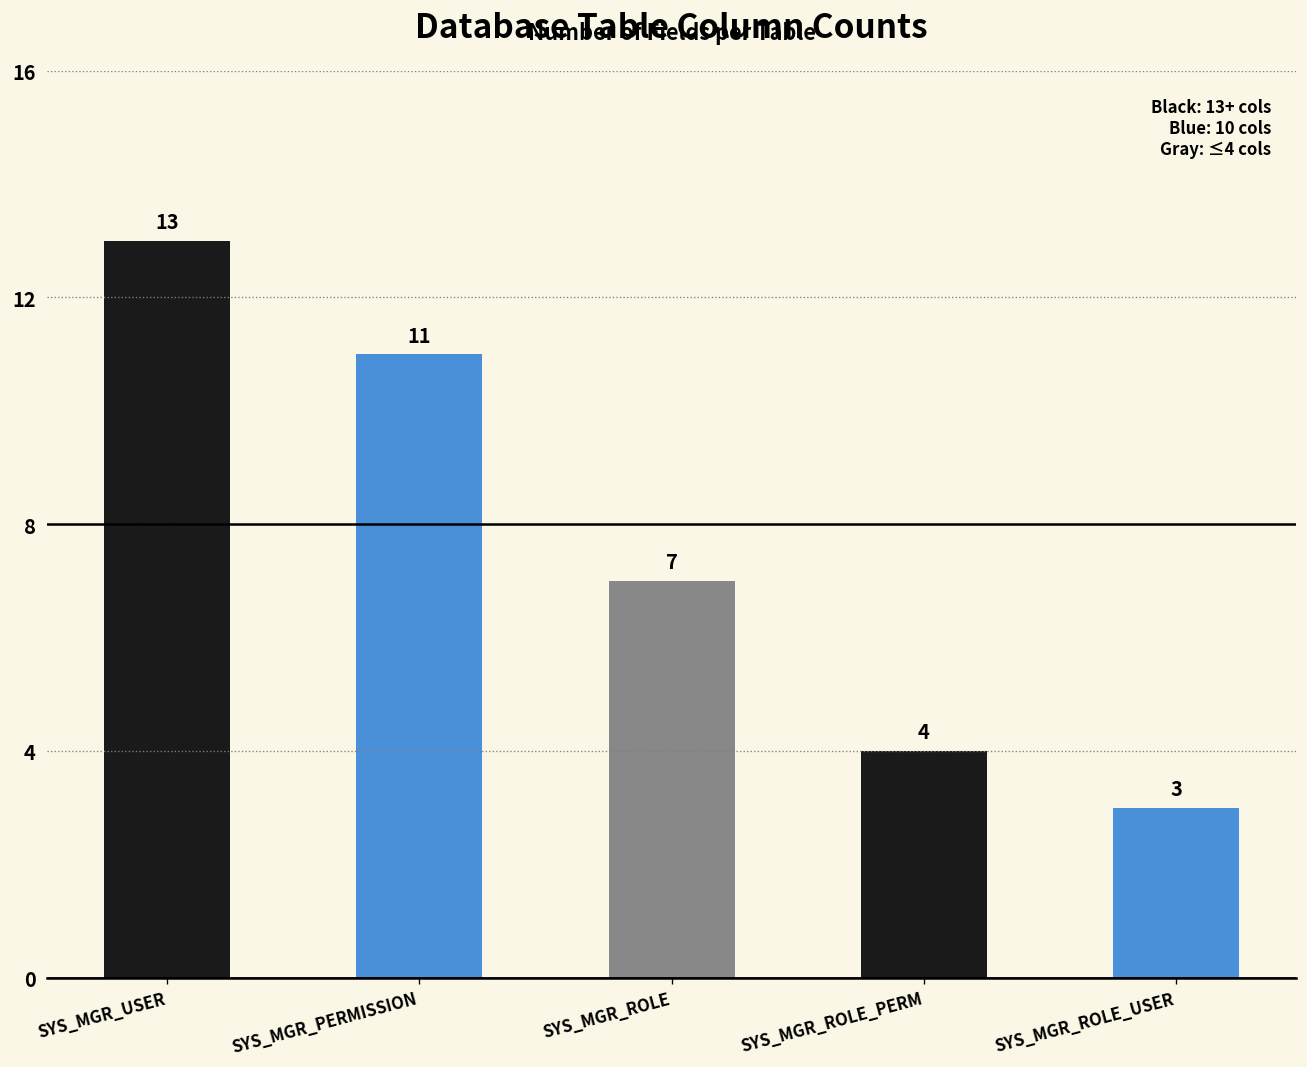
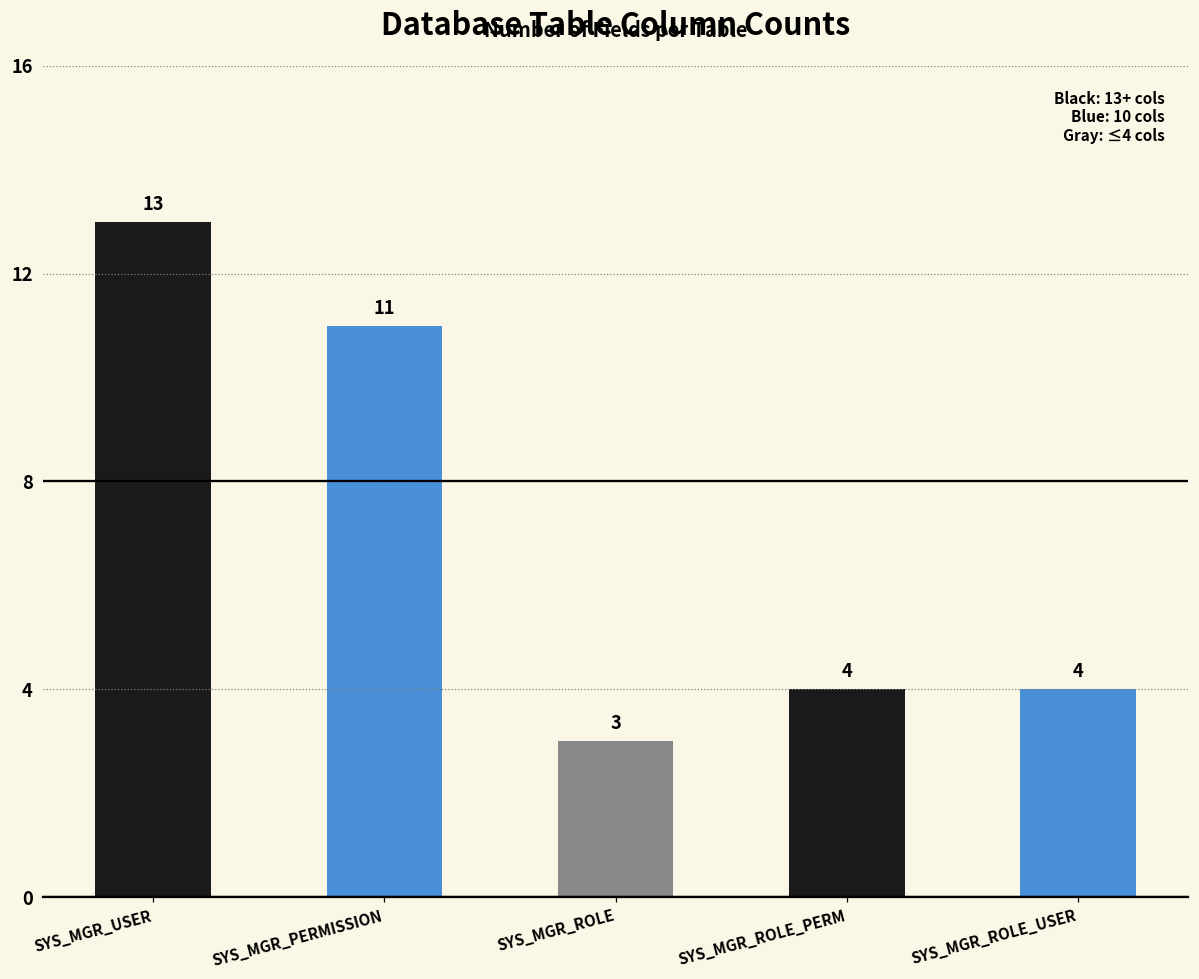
SYS_MGR_ROLE: 7 -> 3
SYS_MGR_ROLE_USER: 3 -> 4
